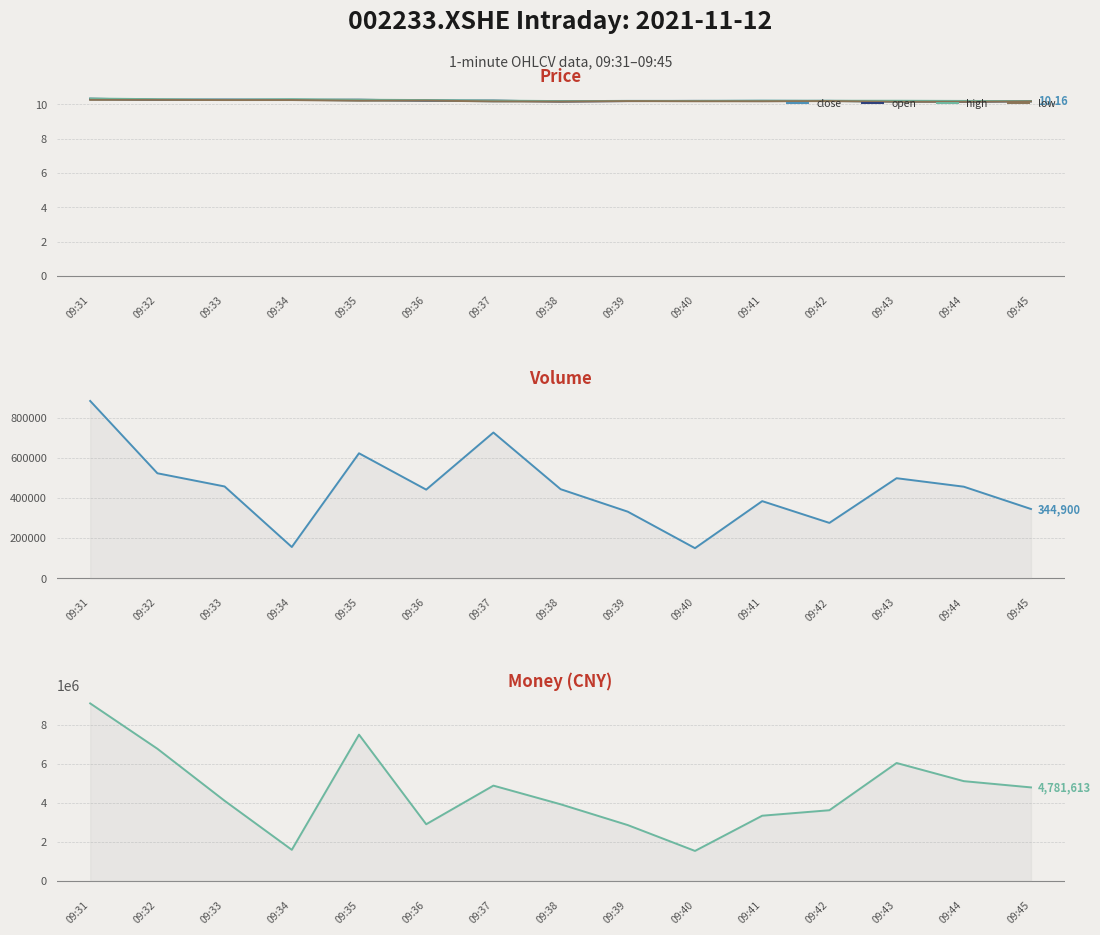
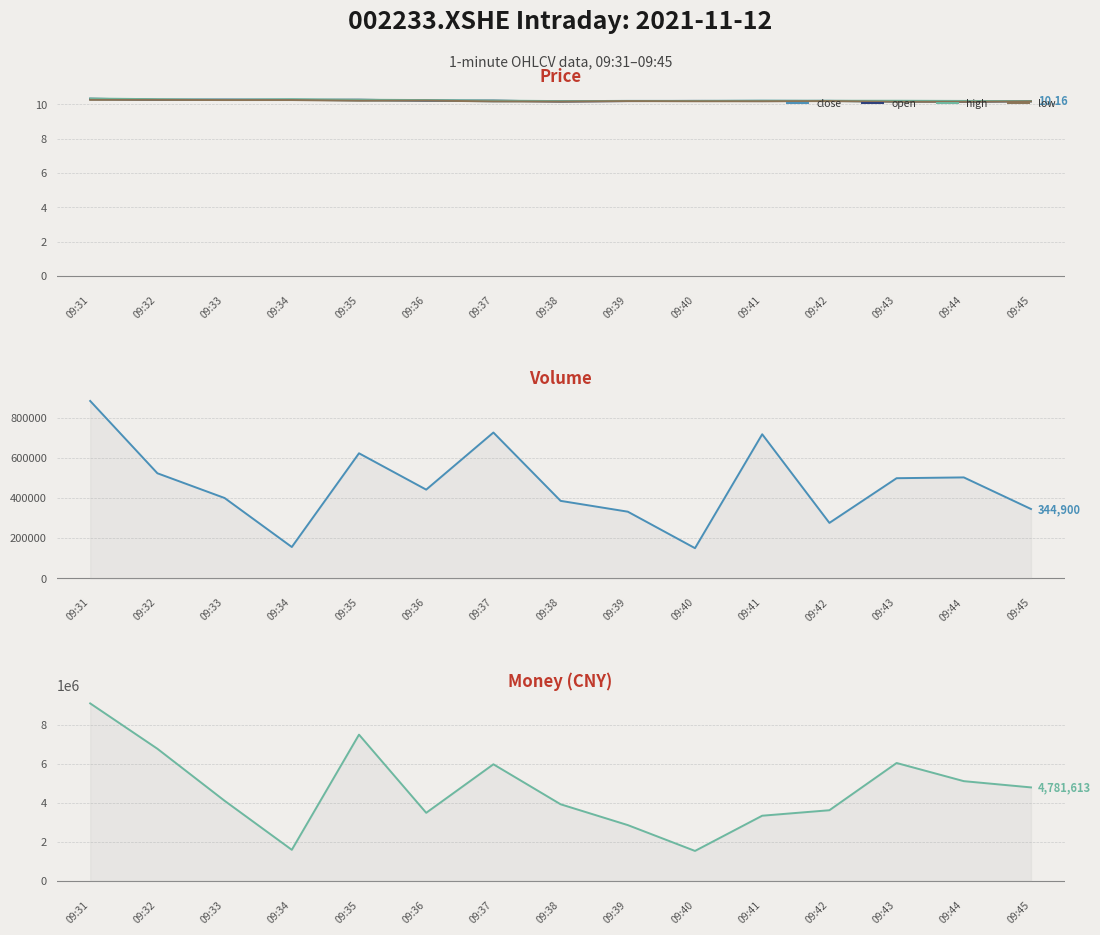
Volume, 09:33: 460000 -> 400000
Volume, 09:38: 440000 -> 390000
Volume, 09:41: 380000 -> 720000
Volume, 09:44: 460000 -> 500000
Money (CNY), 09:36: 2900000 -> 3500000
Money (CNY), 09:37: 4900000 -> 6000000
